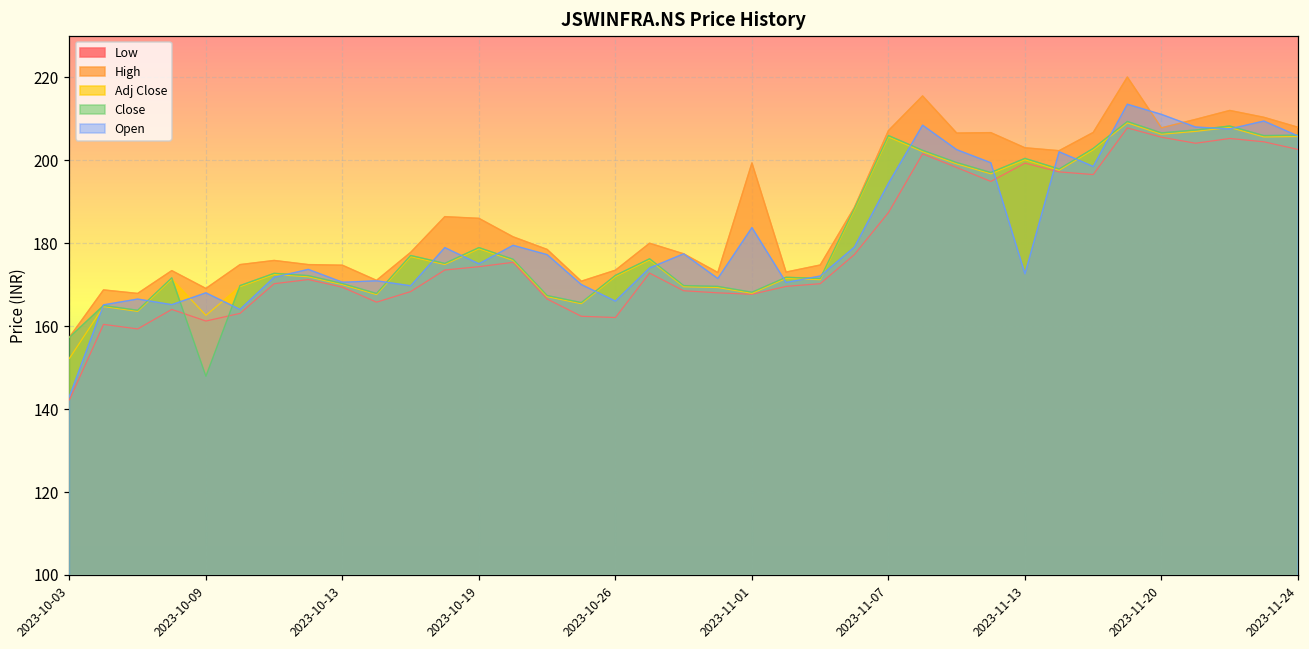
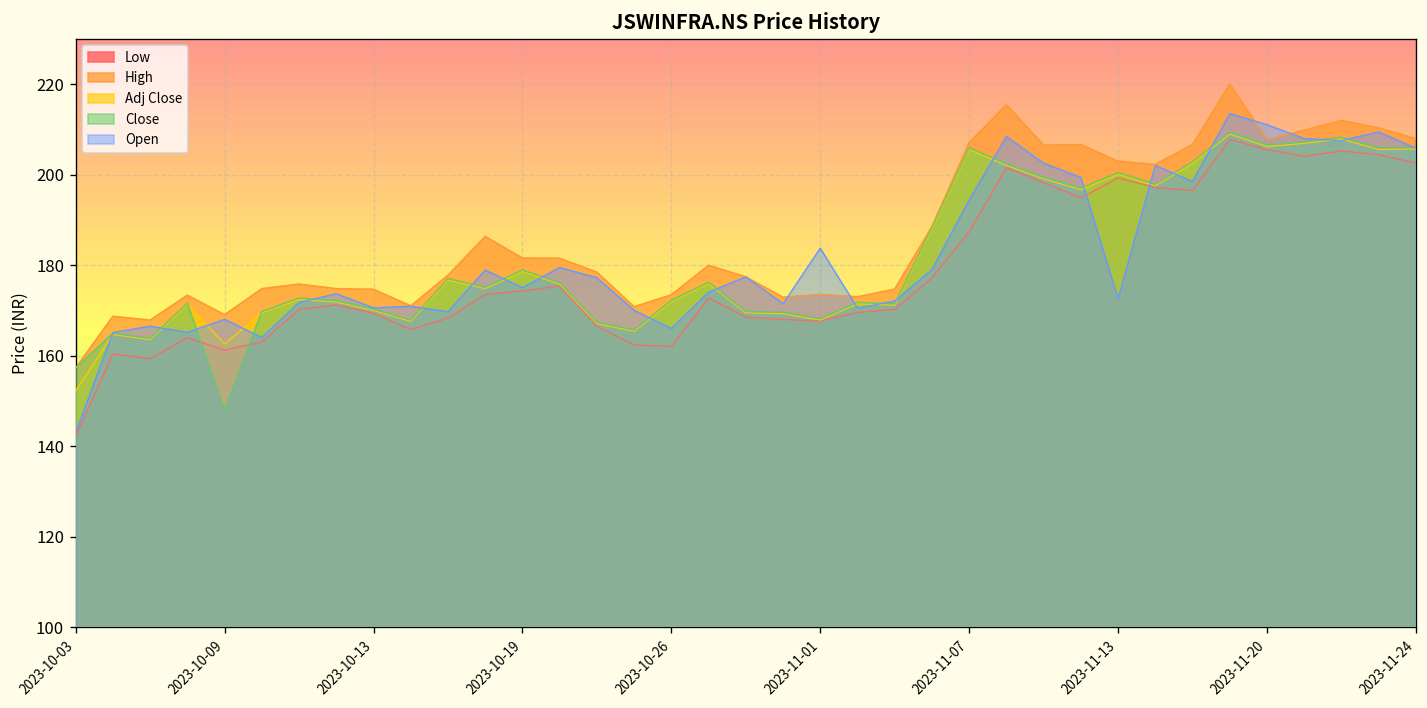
High, 2023-10-19: 186 -> 182
High, 2023-11-01: 199 -> 174
